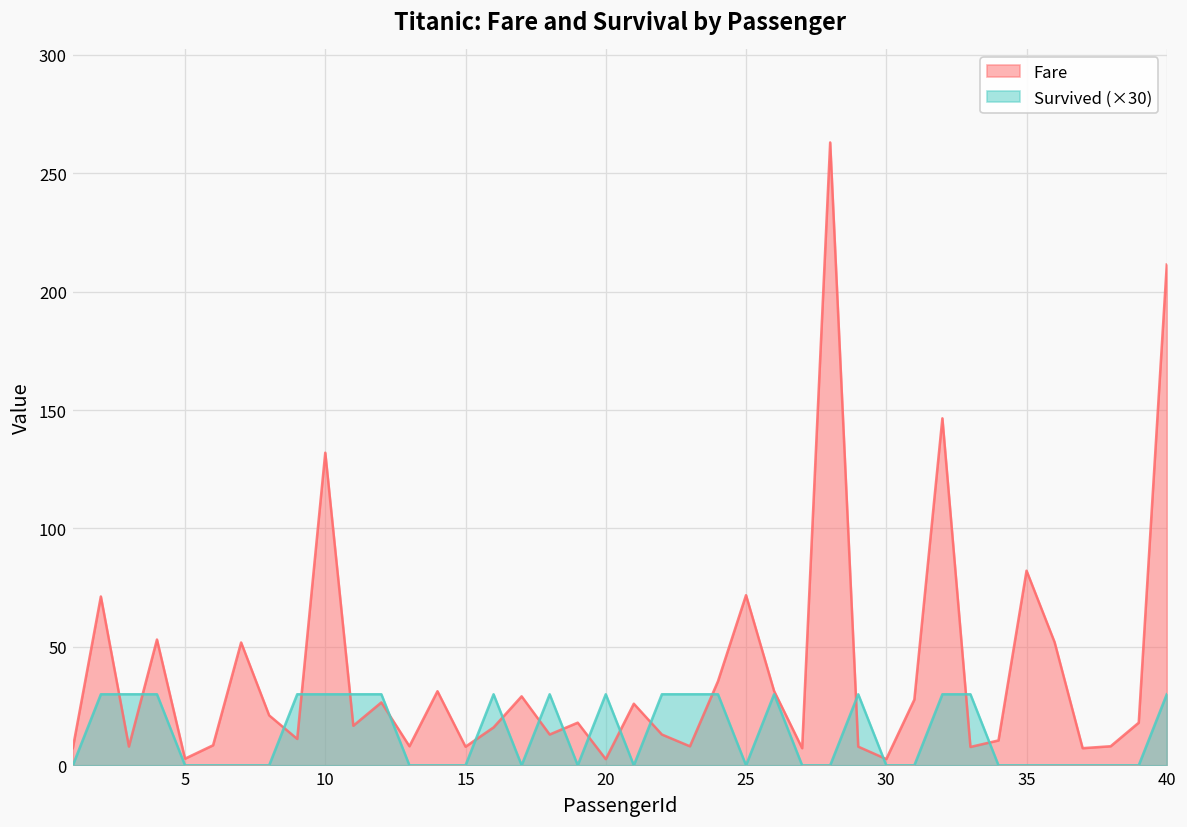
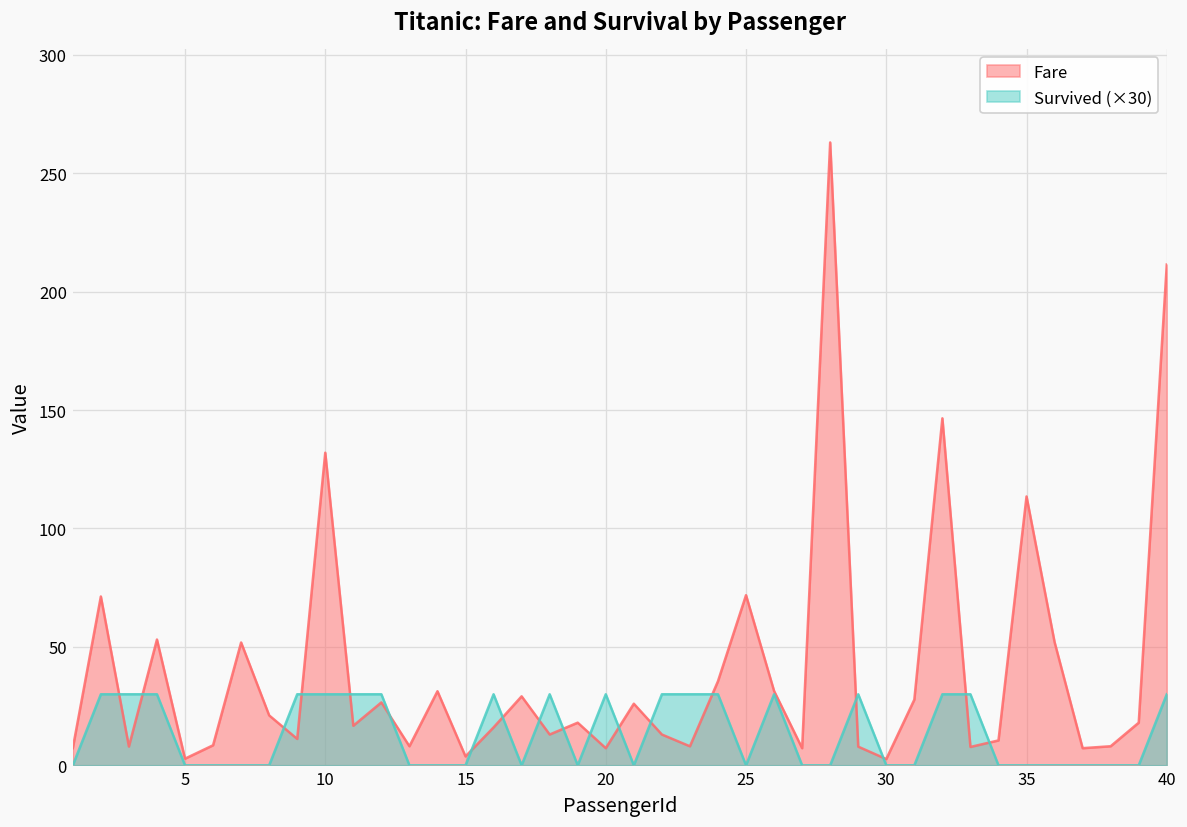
Fare, 15: 8 -> 4
Fare, 20: 3 -> 7
Fare, 35: 82 -> 114
